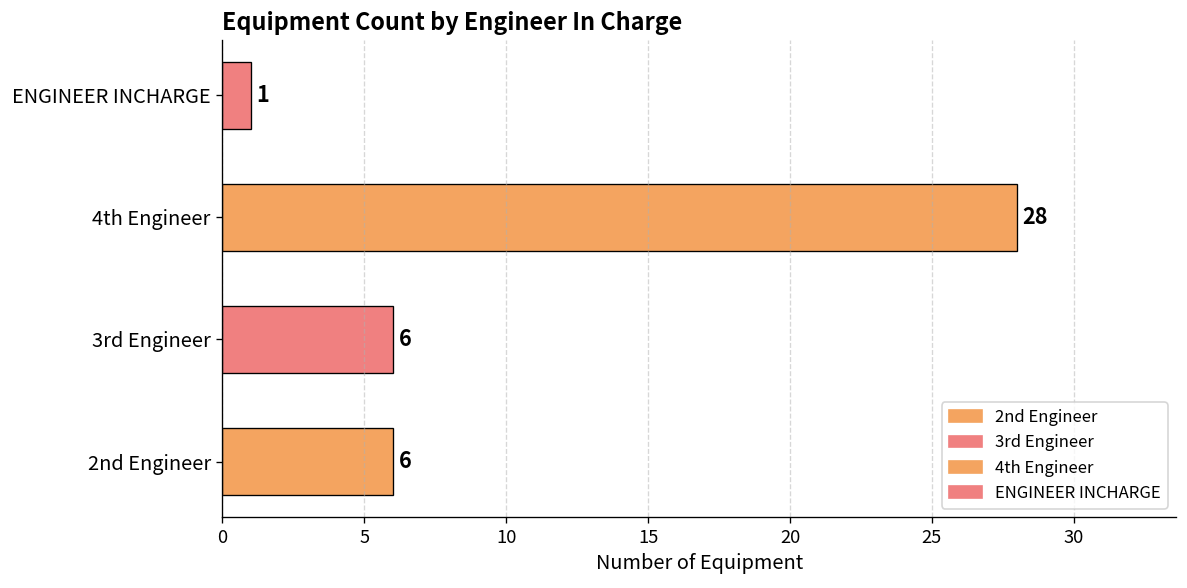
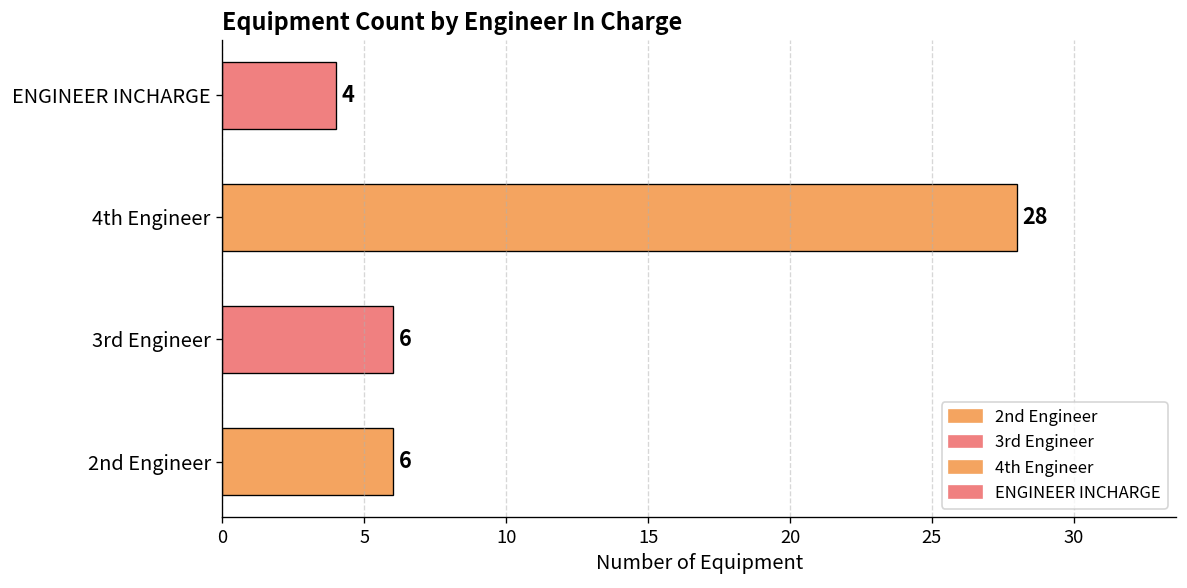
ENGINEER INCHARGE: 1 -> 4
